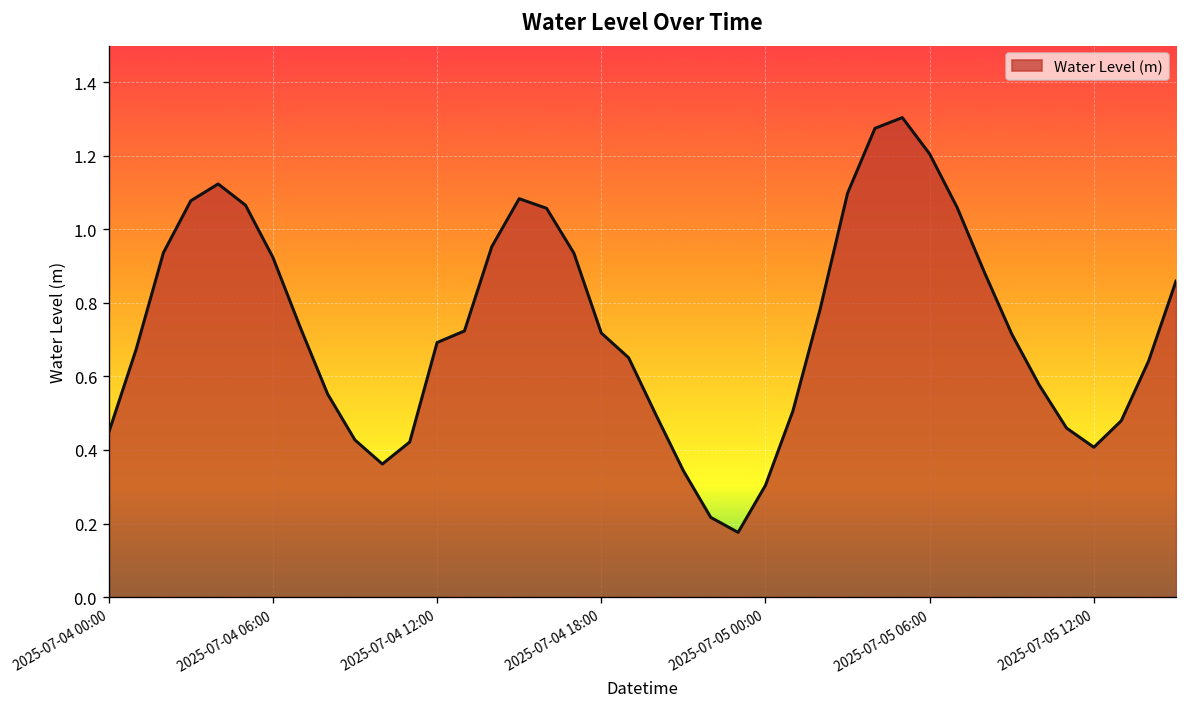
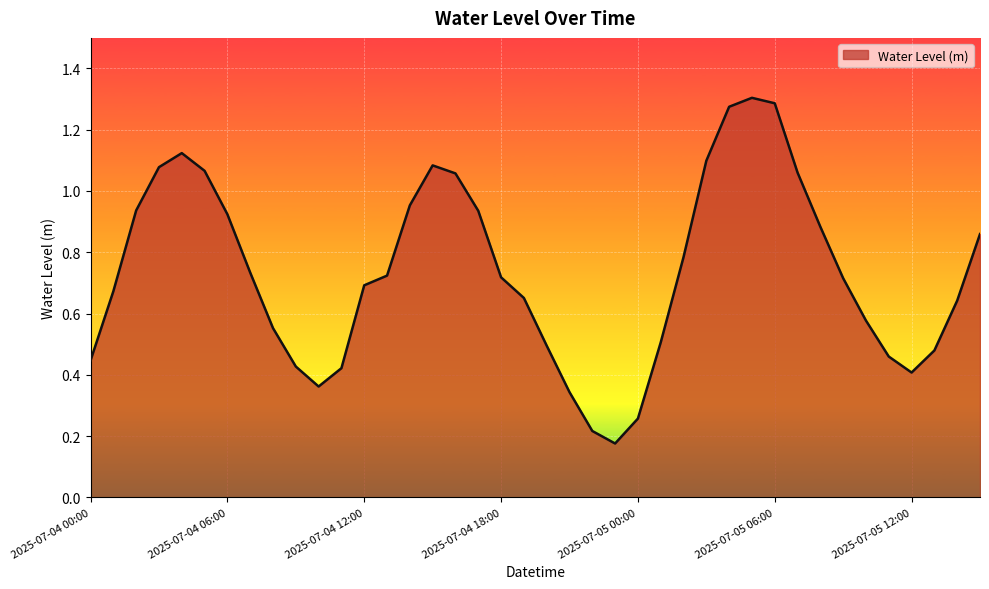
2025-07-05 00:00: 0.30 -> 0.26
2025-07-05 06:00: 1.20 -> 1.29
